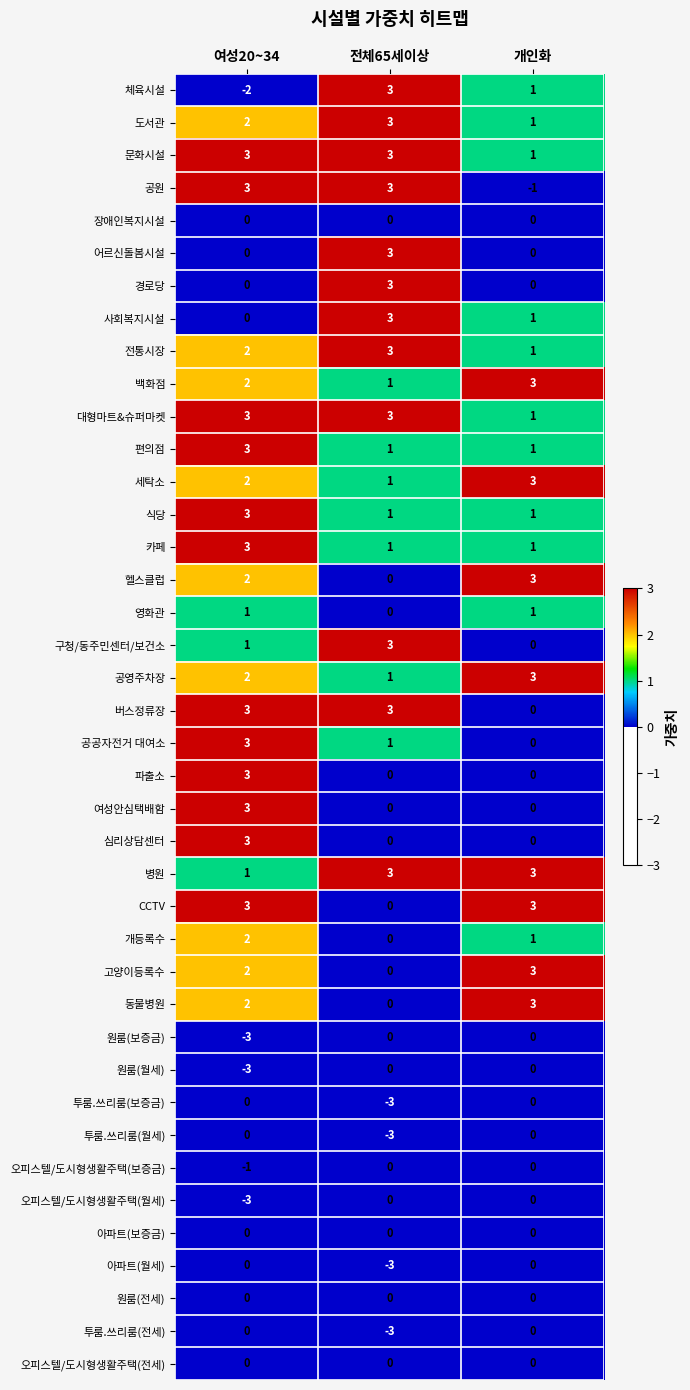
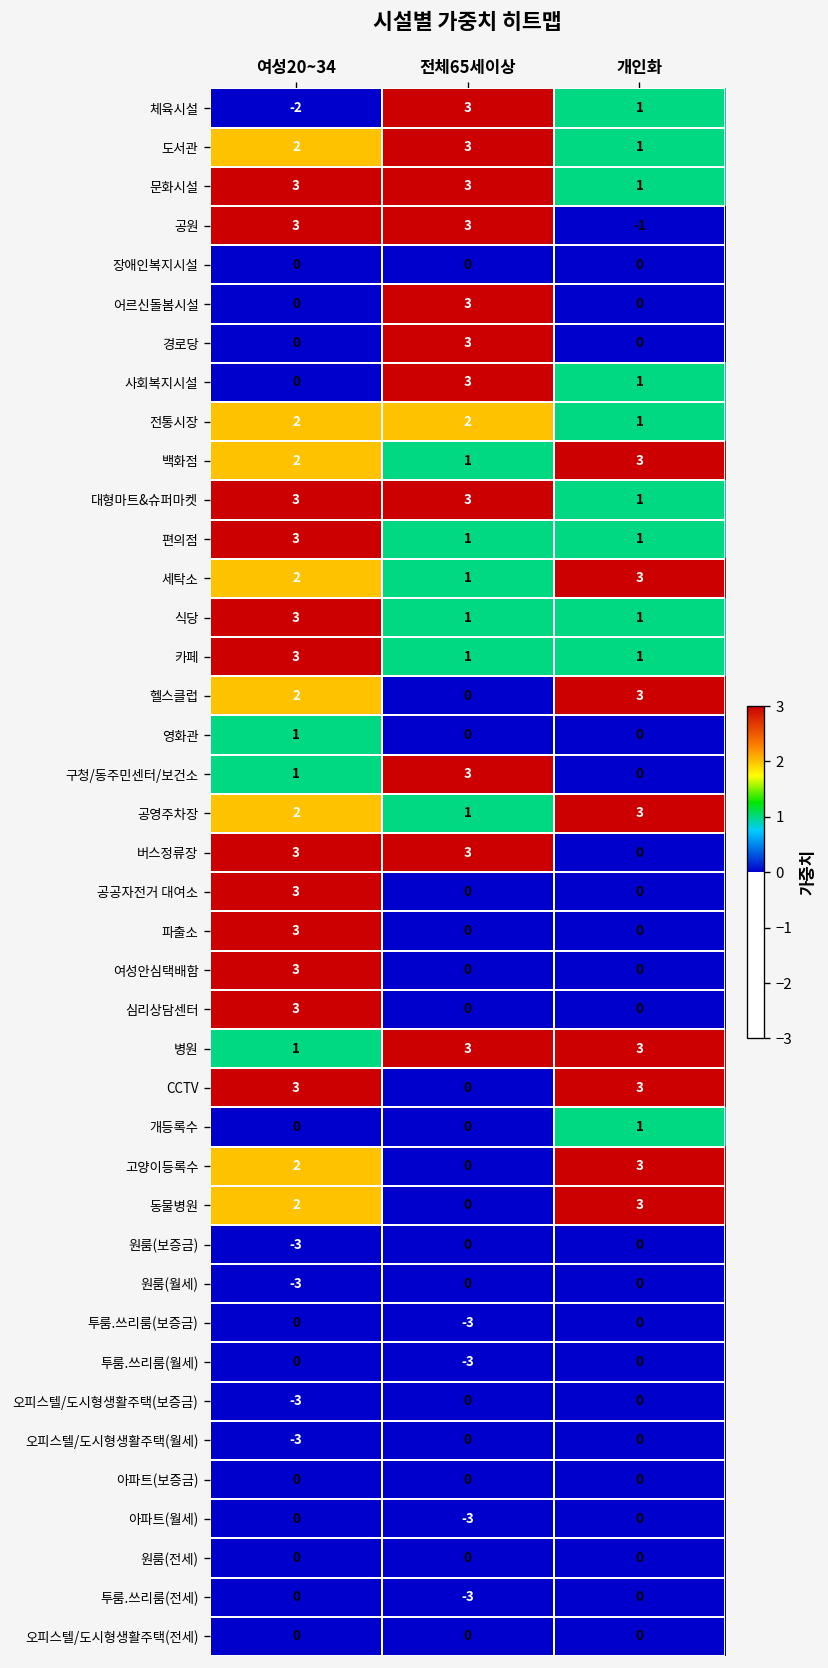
전통시장, 전체65세이상: 3 -> 2
영화관, 개인화: 1 -> 0
공공자전거 대여소, 전체65세이상: 1 -> 0
개등록수, 여성20~34: 2 -> 0
오피스텔/도시형생활주택(보증금), 여성20~34: -1 -> -3
